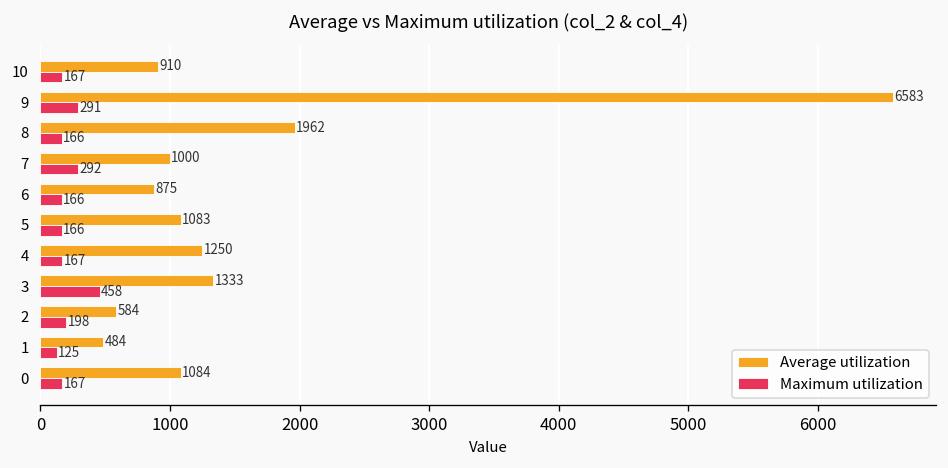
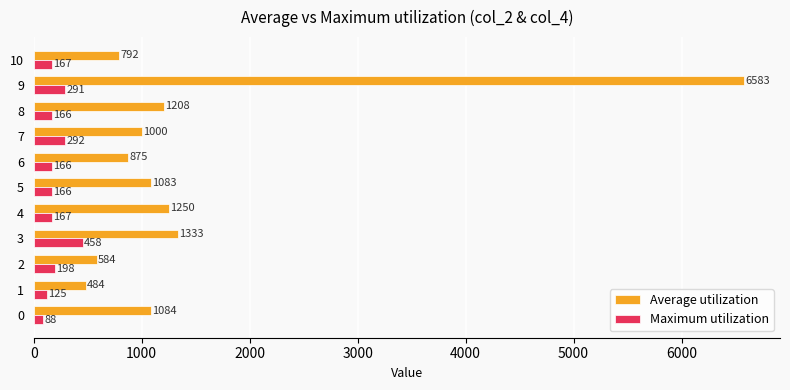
Average utilization, 10: 910 -> 792
Average utilization, 8: 1962 -> 1208
Maximum utilization, 0: 167 -> 88
